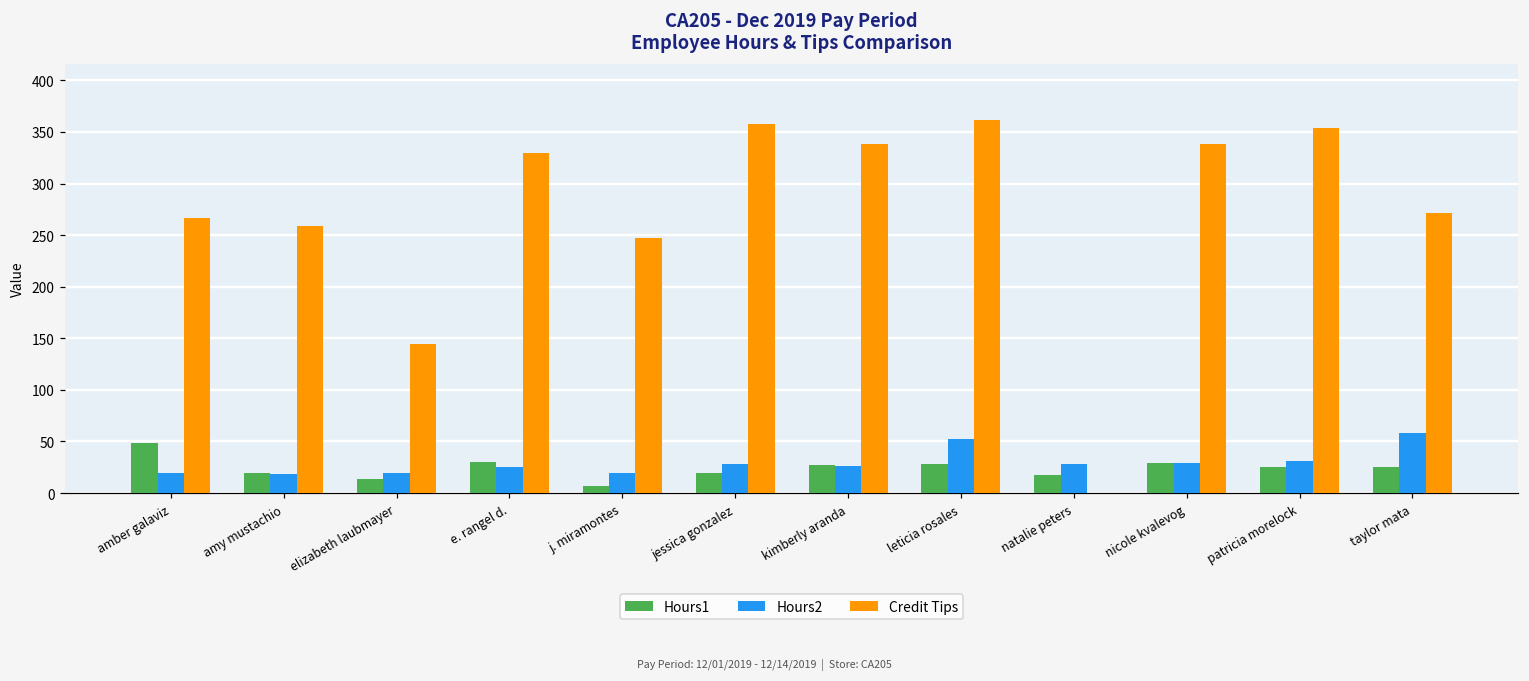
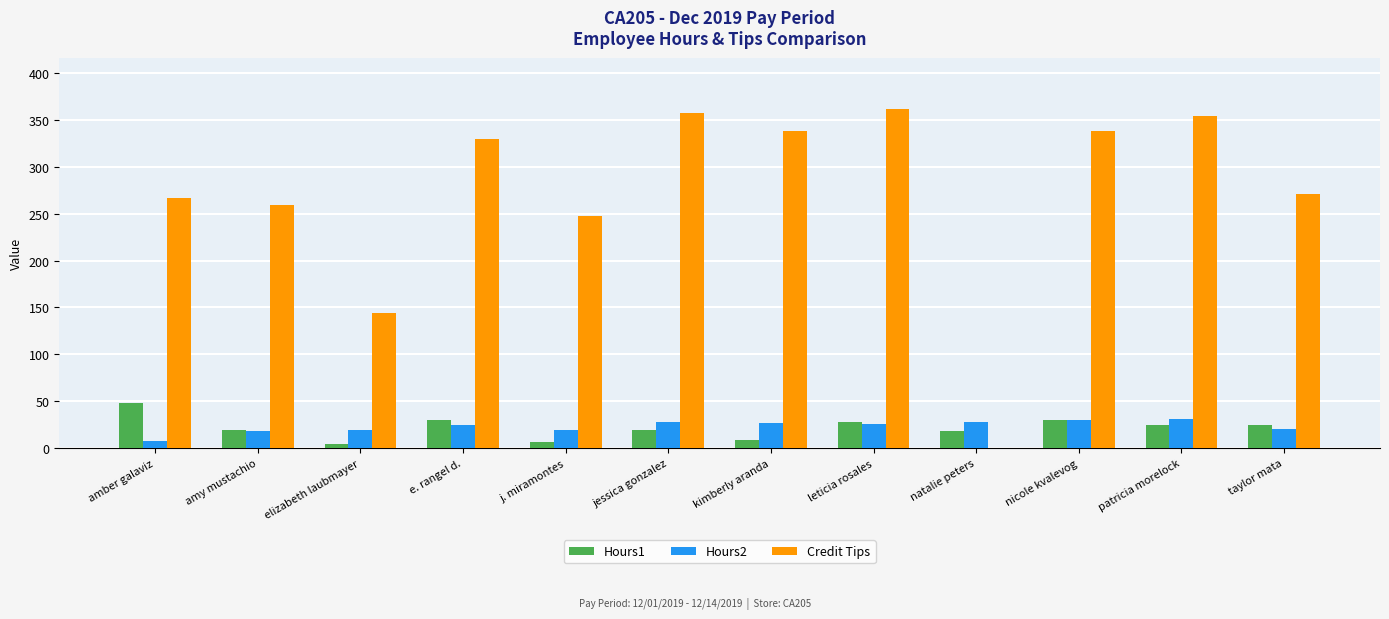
Hours2, amber galaviz: 20 -> 10
Hours1, elizabeth laubmayer: 10 -> 0
Hours1, kimberly aranda: 30 -> 10
Hours2, leticia rosales: 50 -> 30
Hours2, taylor mata: 60 -> 20
